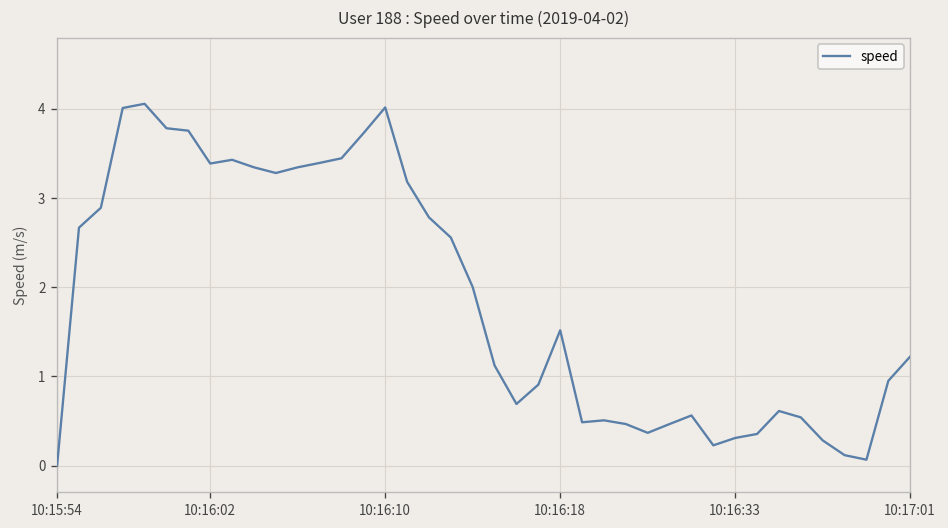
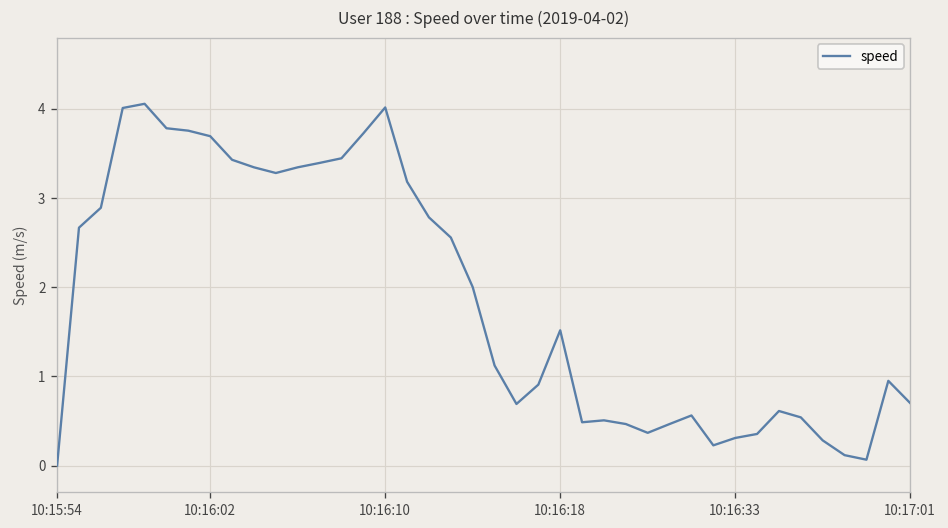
10:16:02: 3.4 -> 3.7
10:17:01: 1.2 -> 0.7
